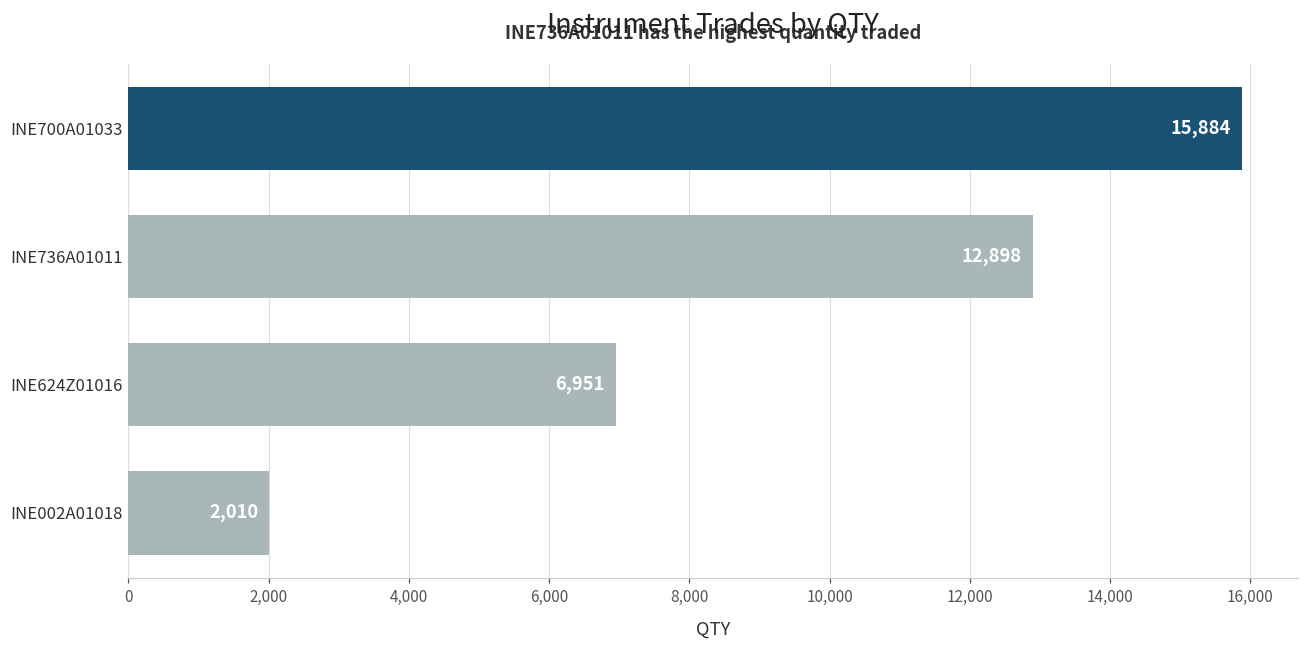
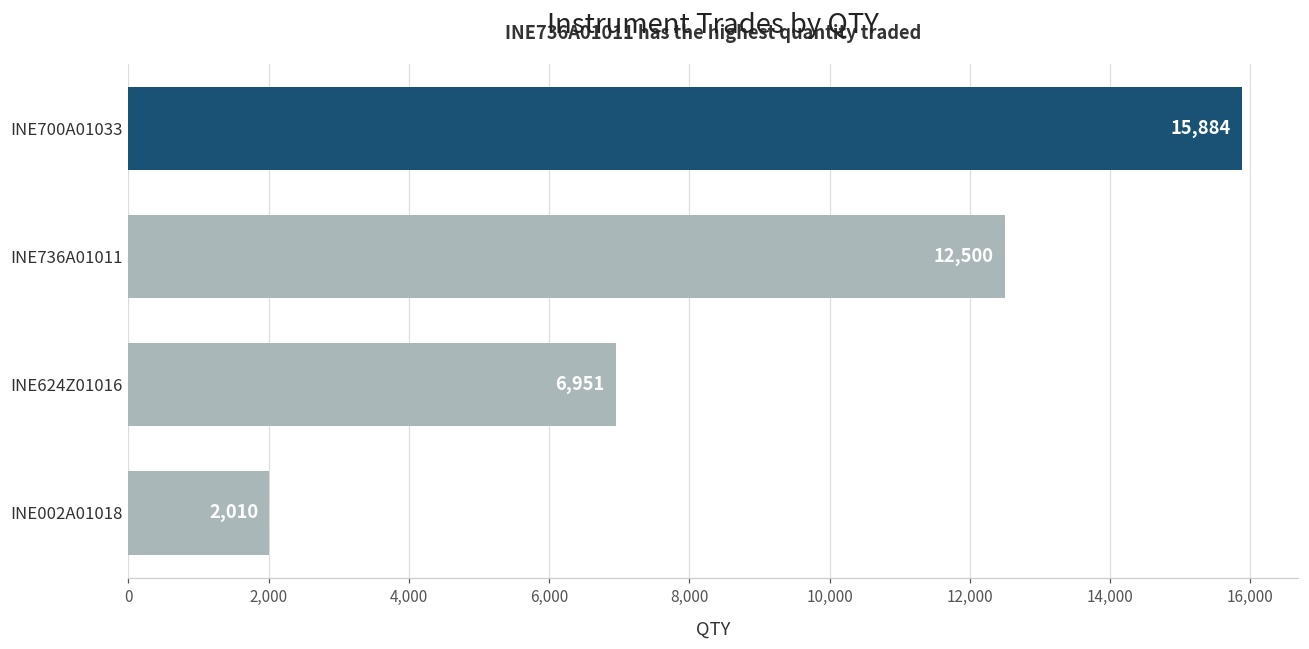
INE736A01011: 12,898 -> 12,500
